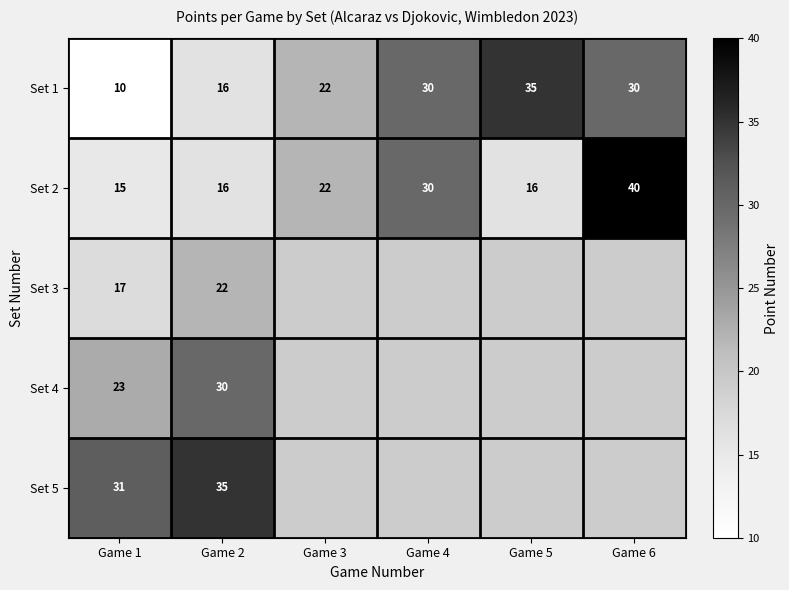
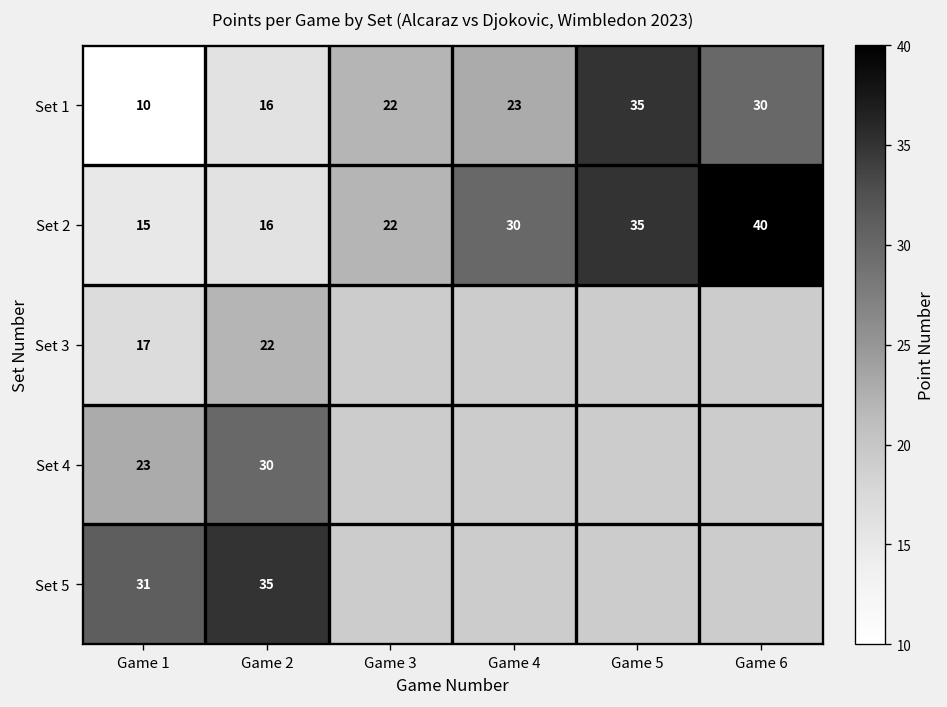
Set 1, Game 4: 30 -> 23
Set 2, Game 5: 16 -> 35
